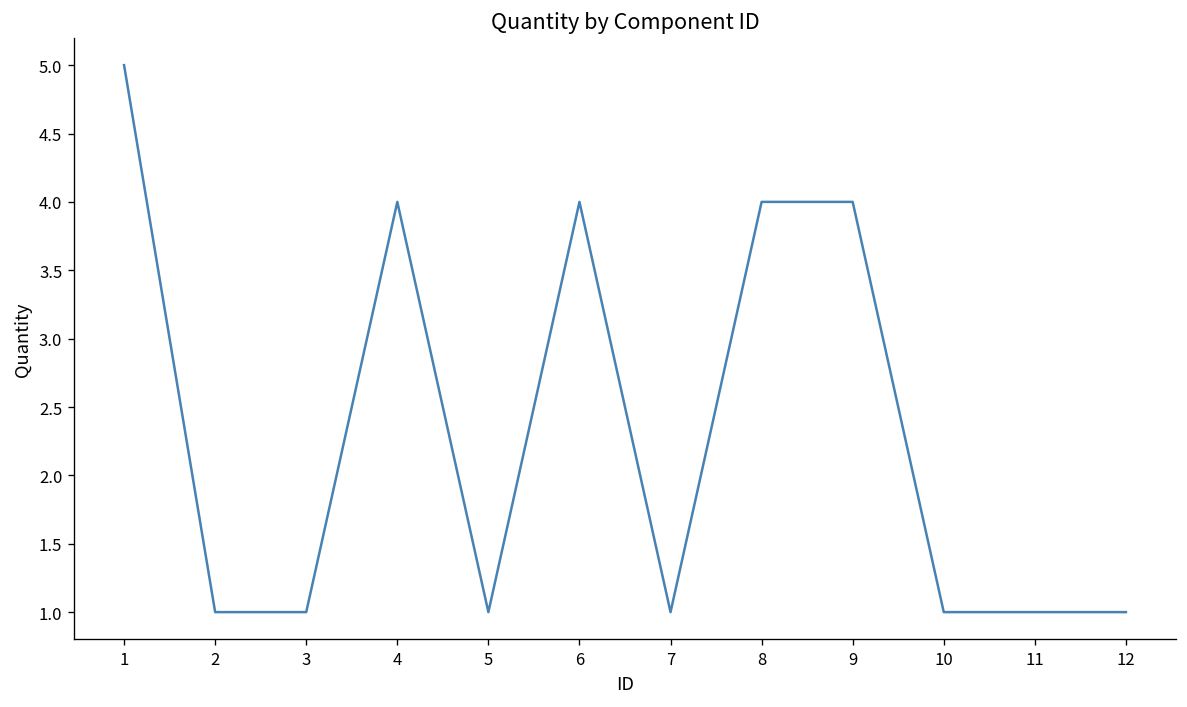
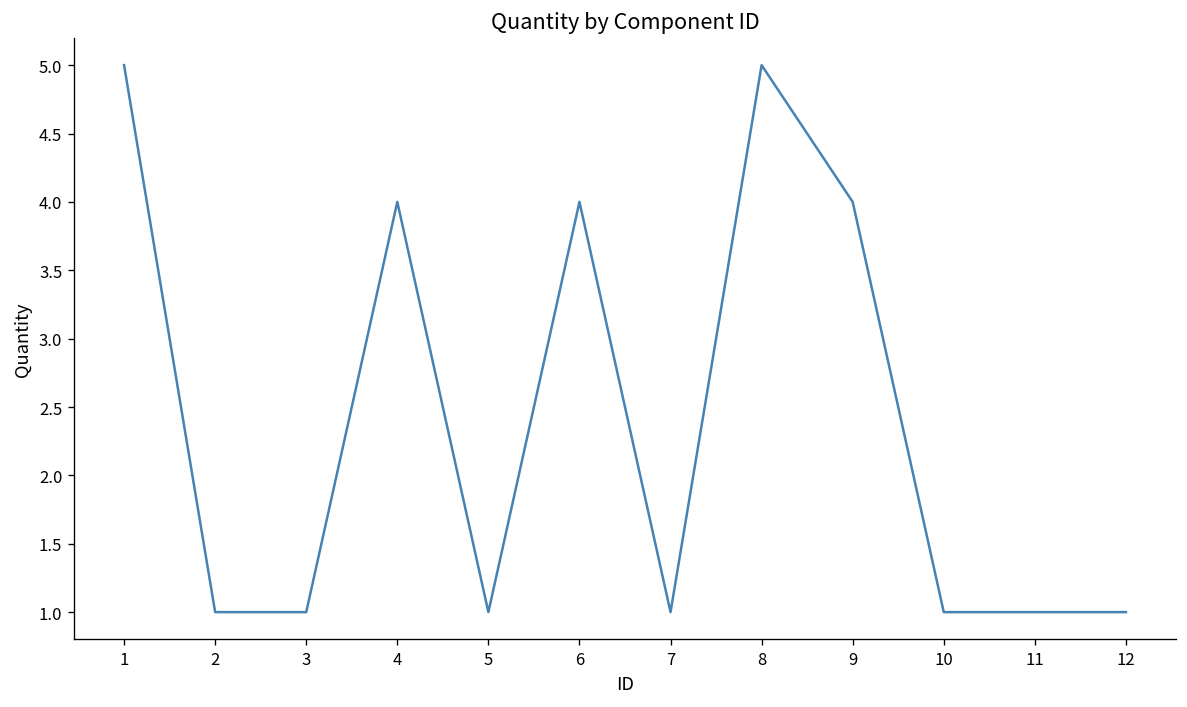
8: 4 -> 5
